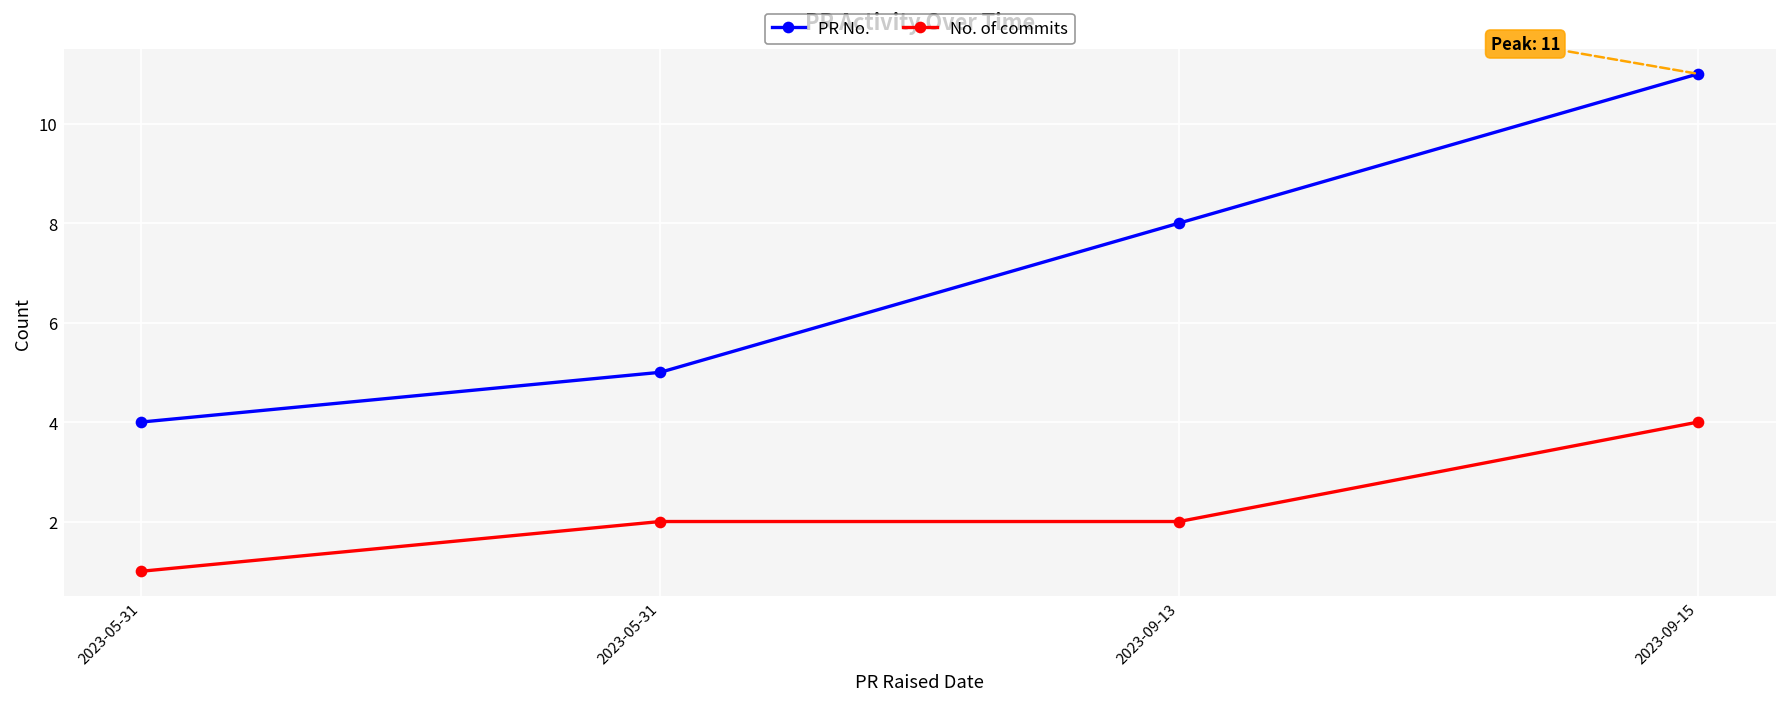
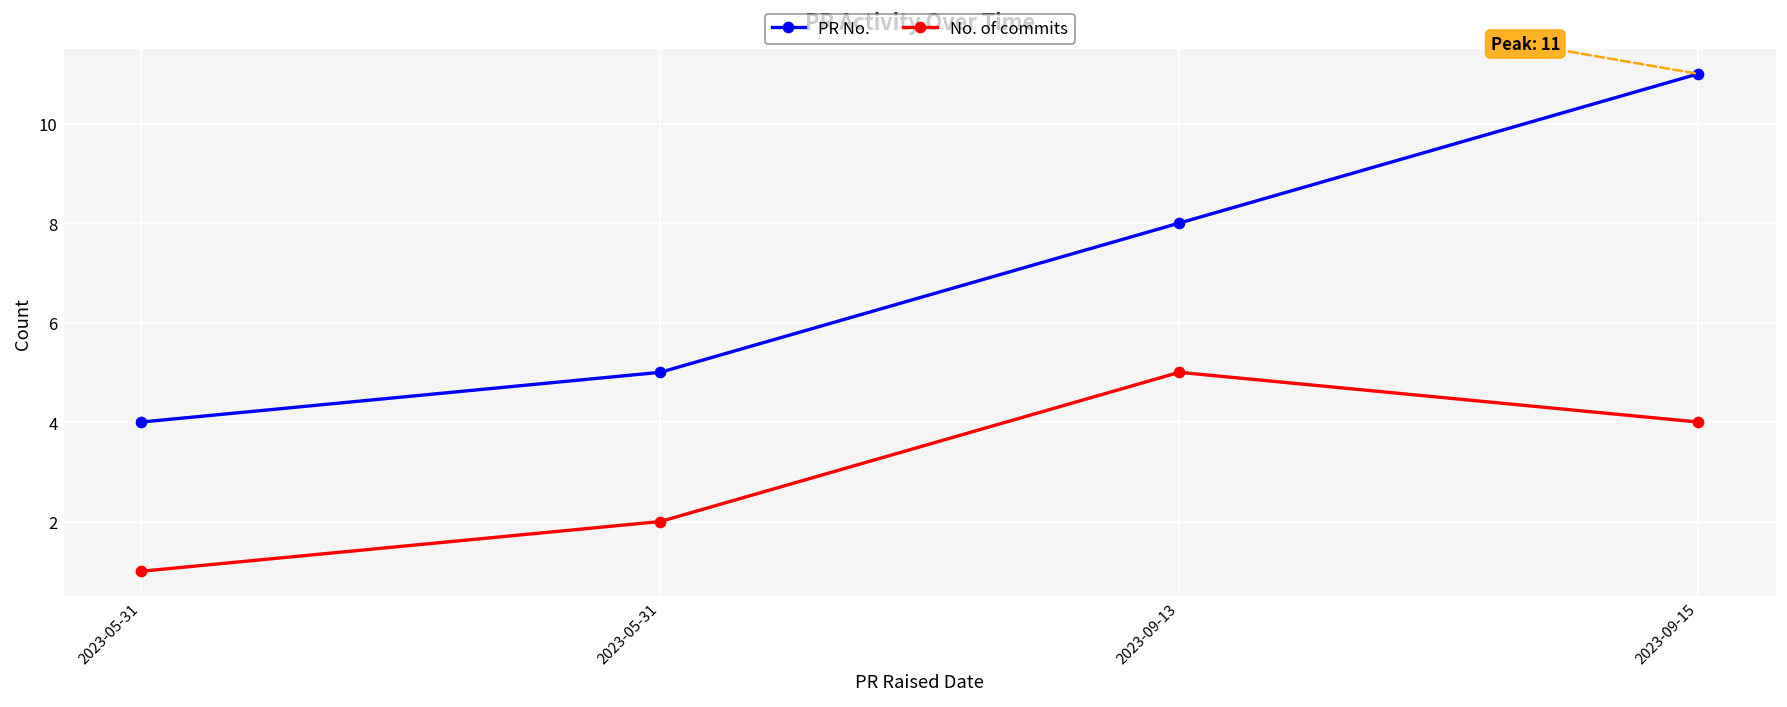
No. of commits, 2023-09-13: 2 -> 5
